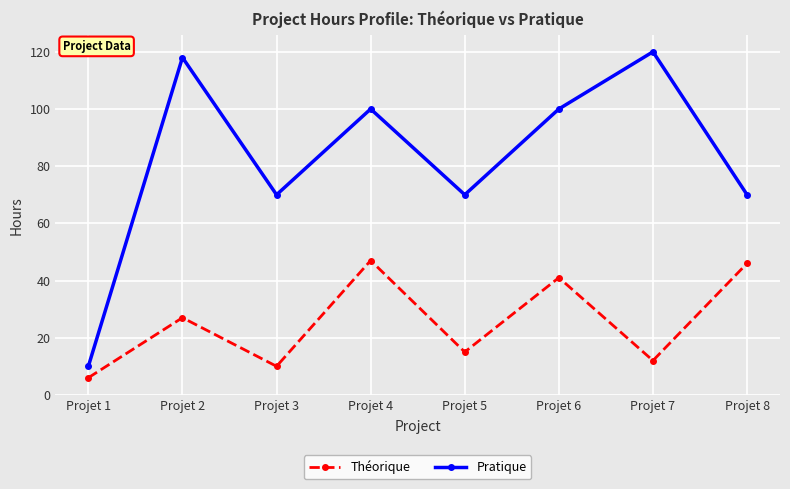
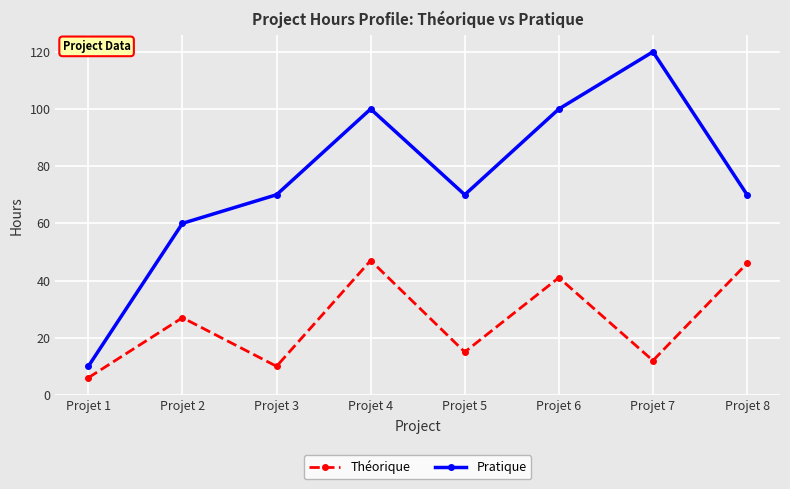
Pratique, Projet 2: 118 -> 60
